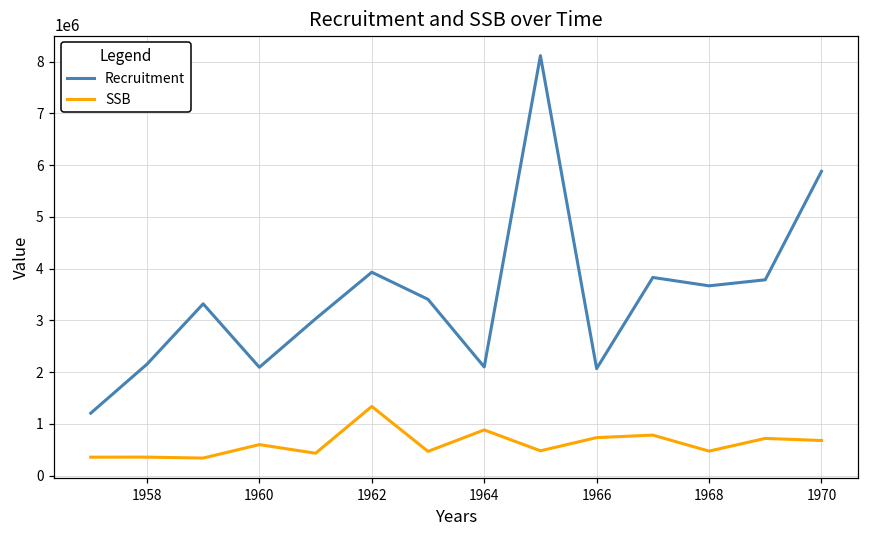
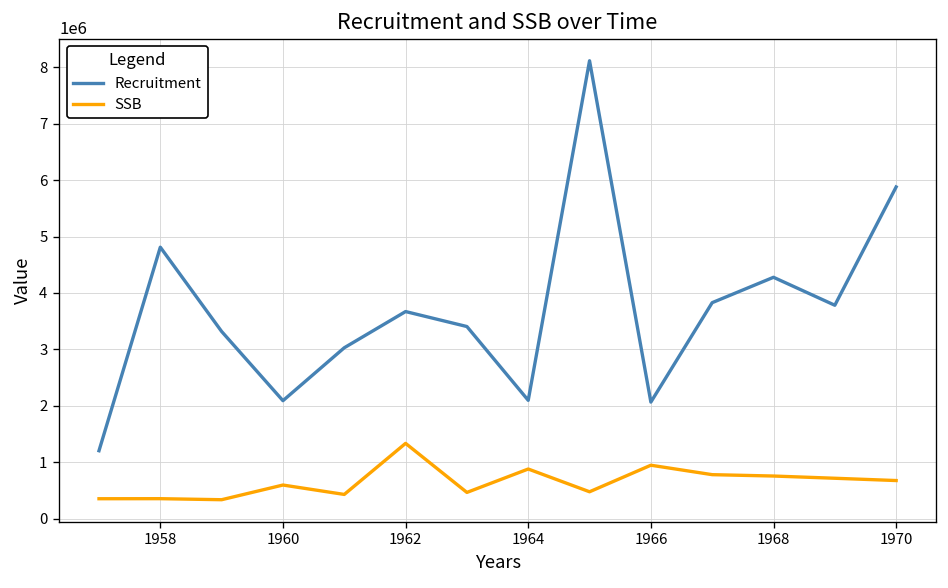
Recruitment, 1958: 2200000 -> 4800000
Recruitment, 1962: 3900000 -> 3700000
SSB, 1966: 700000 -> 900000
Recruitment, 1968: 3700000 -> 4300000
SSB, 1968: 500000 -> 800000
